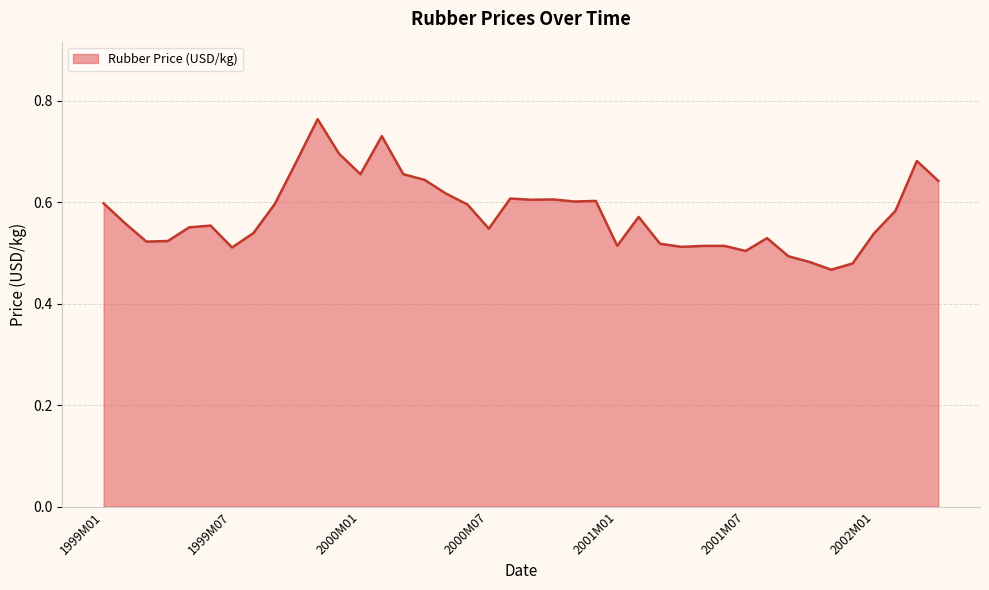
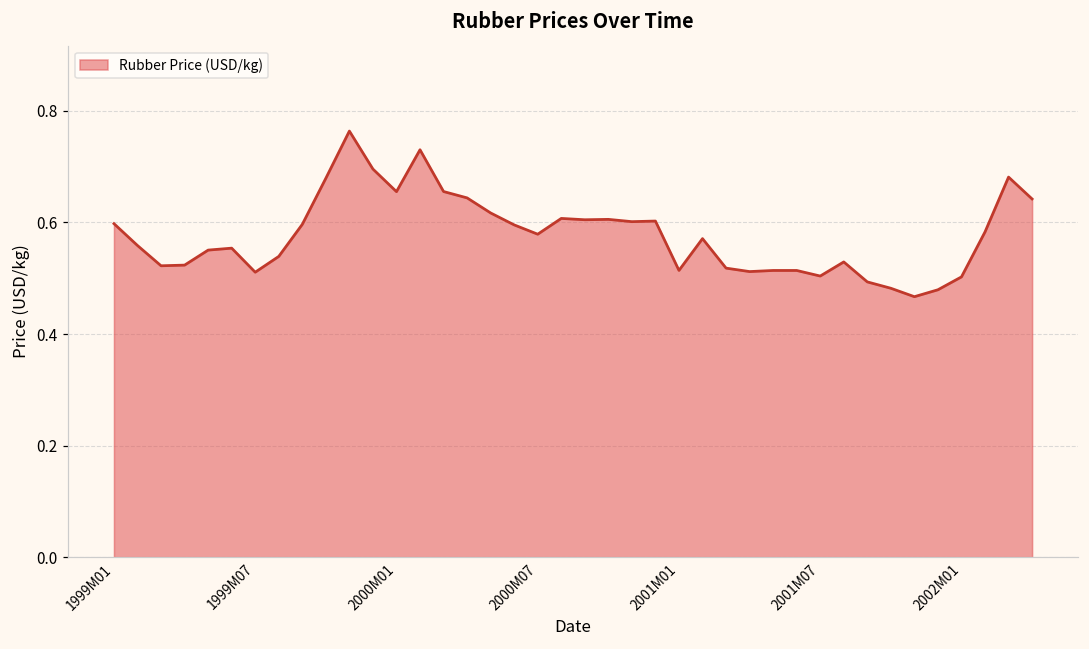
2000M07: 0.55 -> 0.58
2002M01: 0.54 -> 0.50
